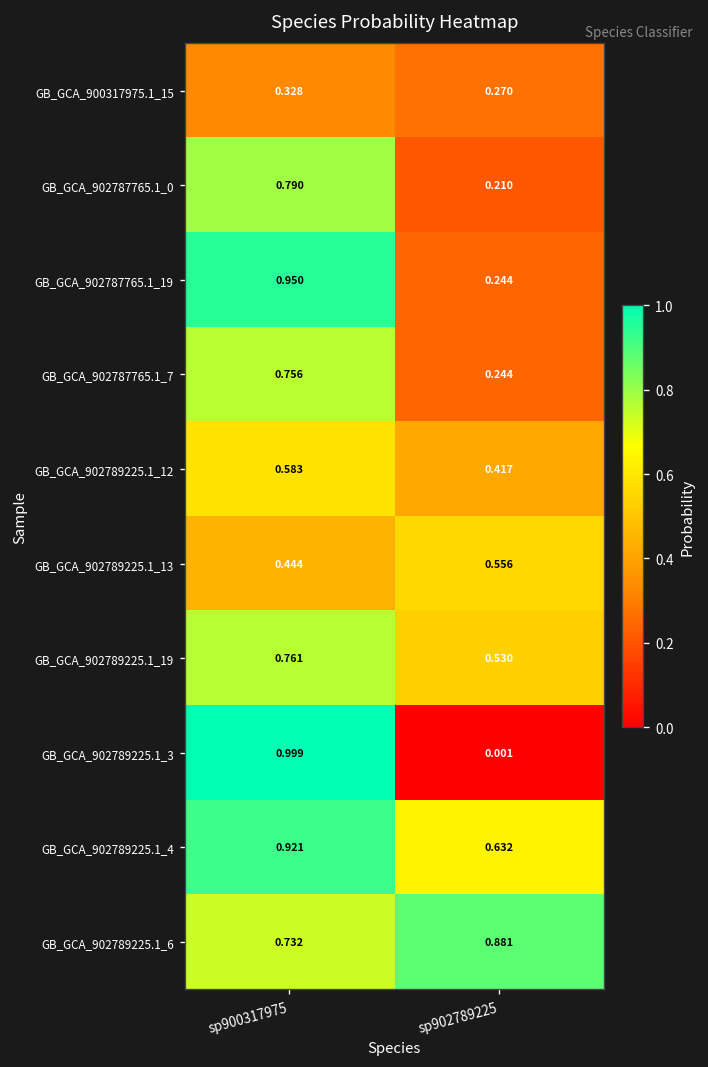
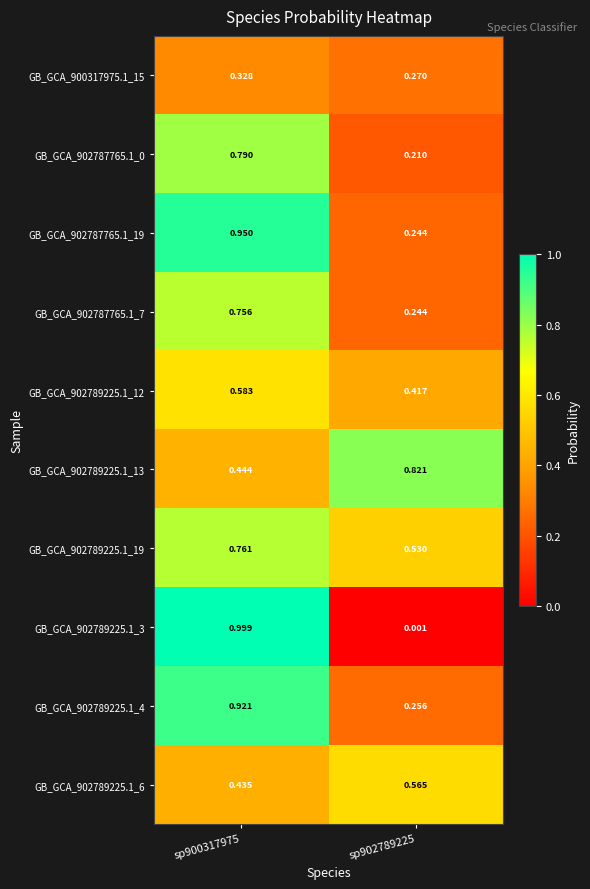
GB_GCA_902789225.1_13, sp902789225: 0.556 -> 0.821
GB_GCA_902789225.1_4, sp902789225: 0.632 -> 0.256
GB_GCA_902789225.1_6, sp900317975: 0.732 -> 0.435
GB_GCA_902789225.1_6, sp902789225: 0.881 -> 0.565
